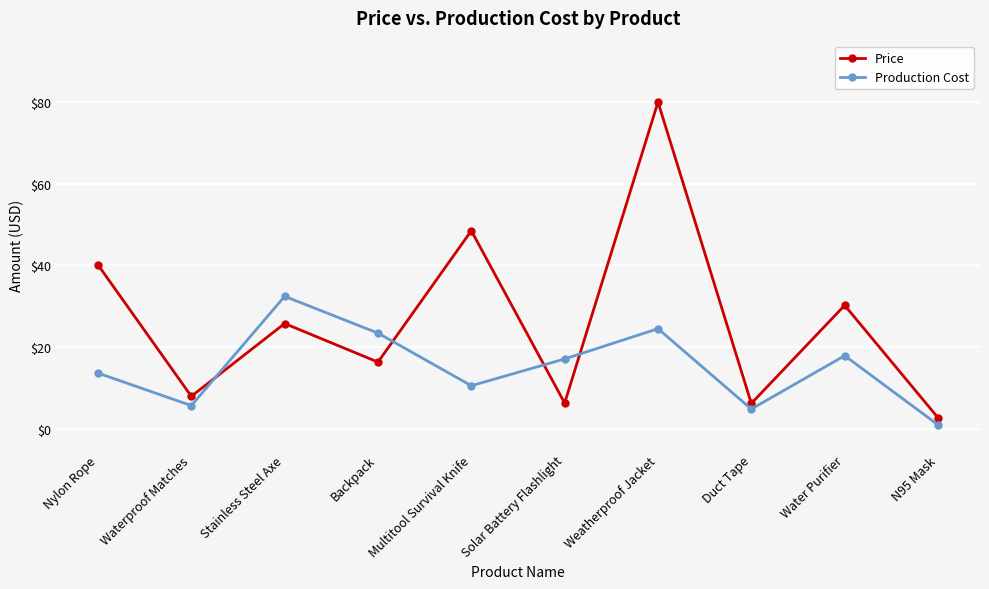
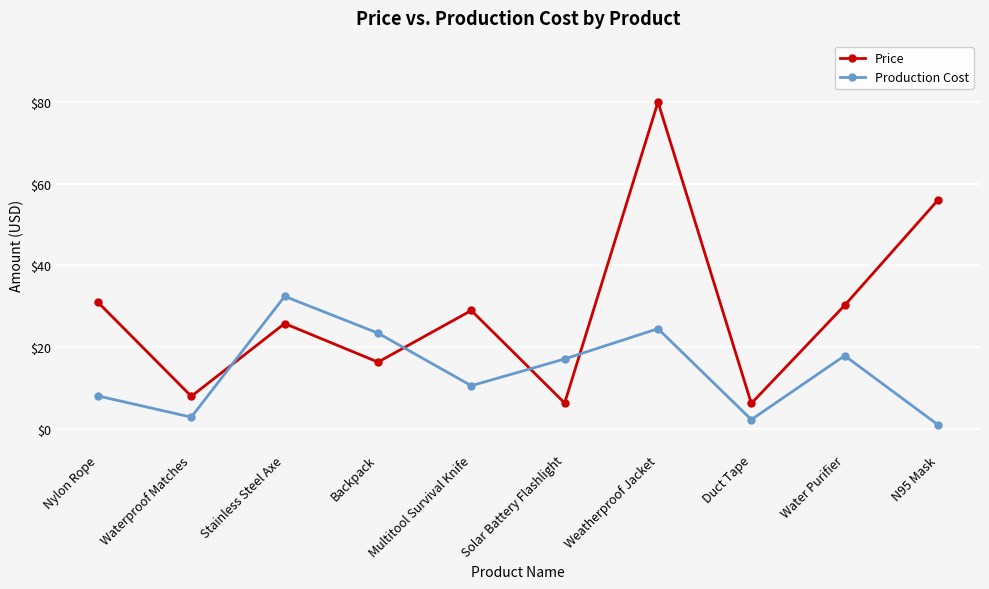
Price, Nylon Rope: $40 -> $31
Production Cost, Nylon Rope: $14 -> $8
Production Cost, Waterproof Matches: $6 -> $3
Price, Multitool Survival Knife: $49 -> $29
Production Cost, Duct Tape: $5 -> $2
Price, N95 Mask: $3 -> $56
